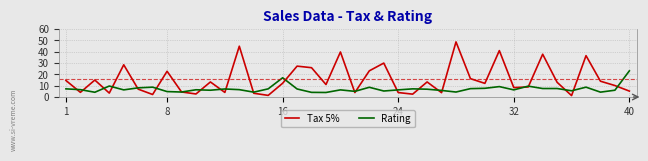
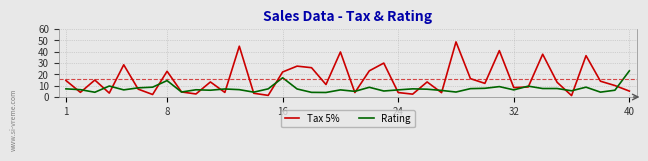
Rating, 8: 5 -> 15
Tax 5%, 16: 12 -> 22
